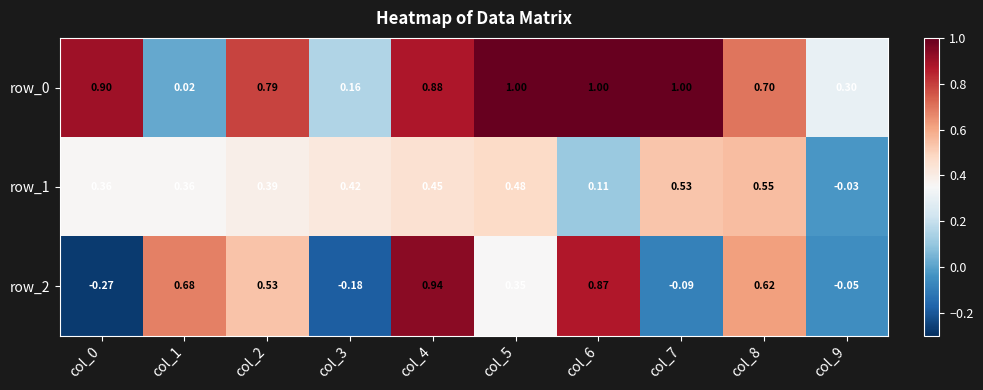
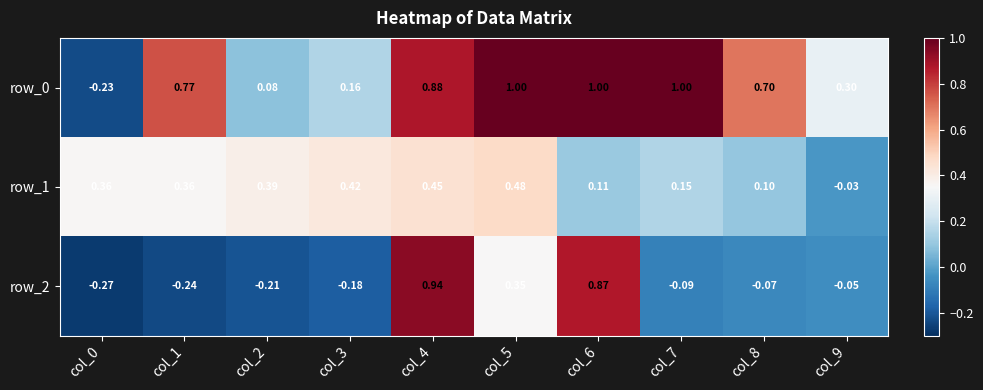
row_0, col_0: 0.90 -> -0.23
row_0, col_1: 0.02 -> 0.77
row_0, col_2: 0.79 -> 0.08
row_1, col_7: 0.53 -> 0.15
row_1, col_8: 0.55 -> 0.10
row_2, col_1: 0.68 -> -0.24
row_2, col_2: 0.53 -> -0.21
row_2, col_8: 0.62 -> -0.07
